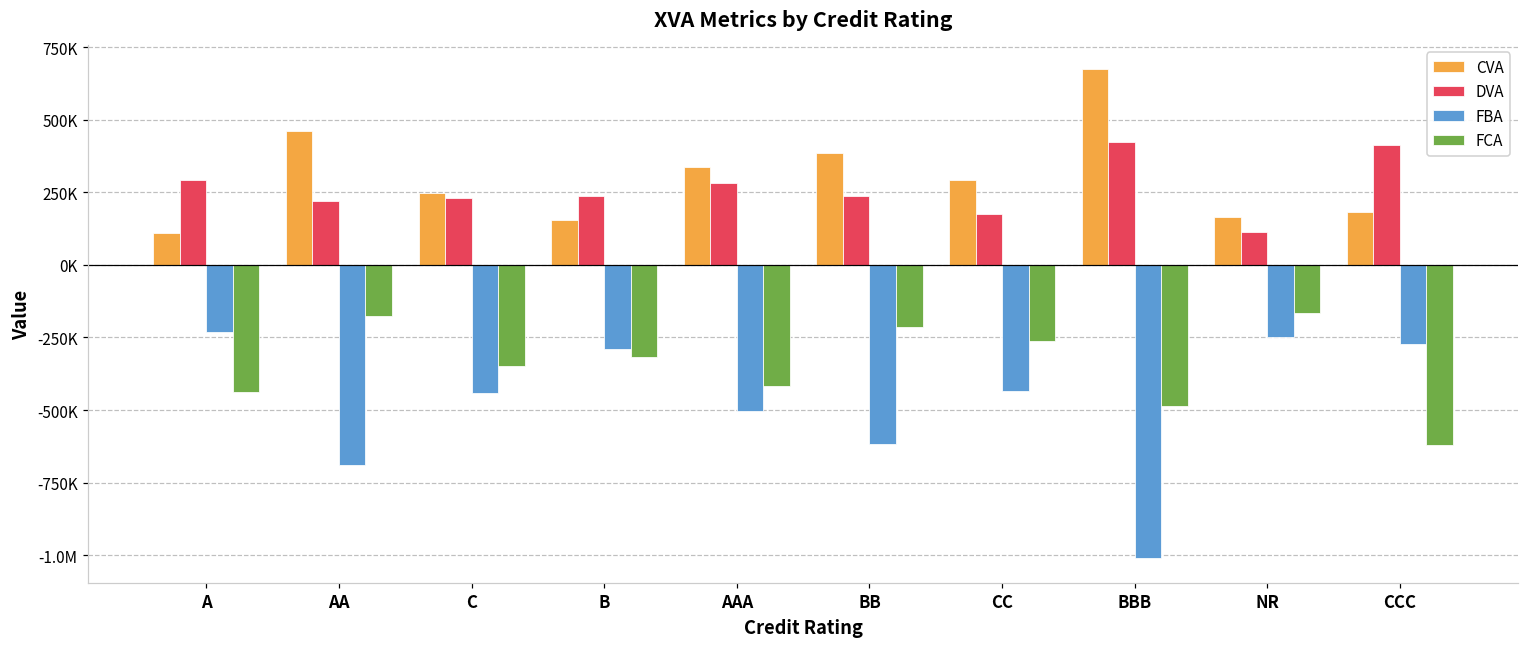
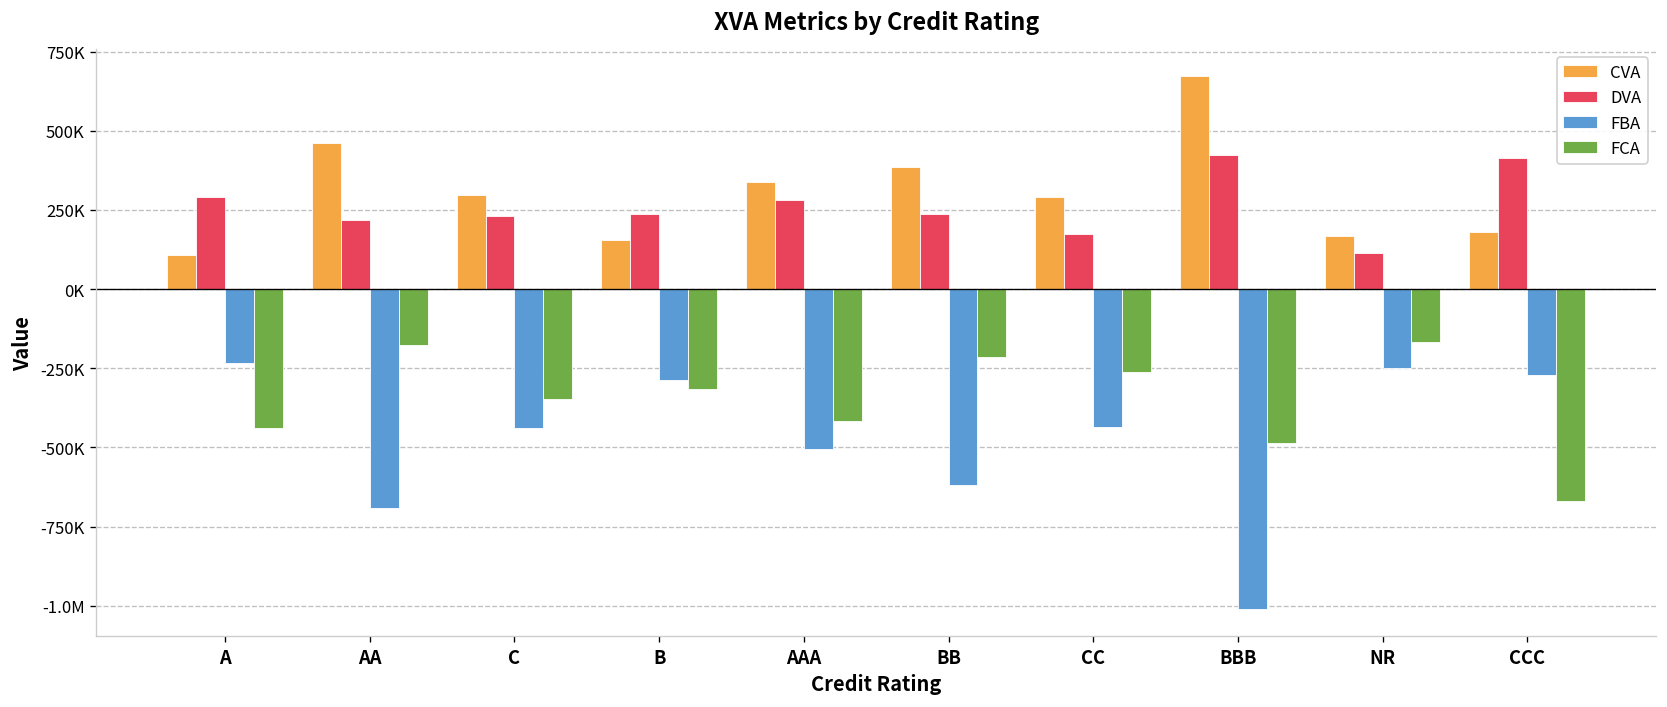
CVA, C: 250000 -> 300000
FCA, CCC: -620000 -> -670000
